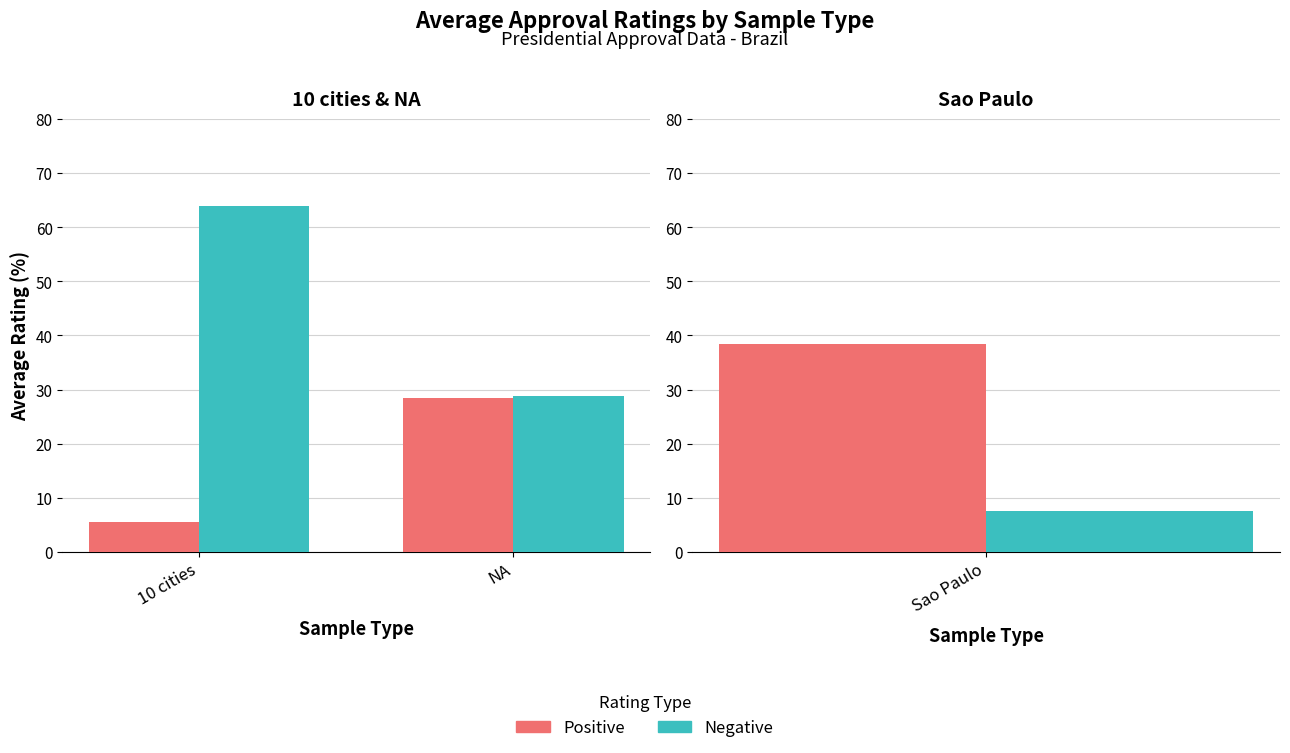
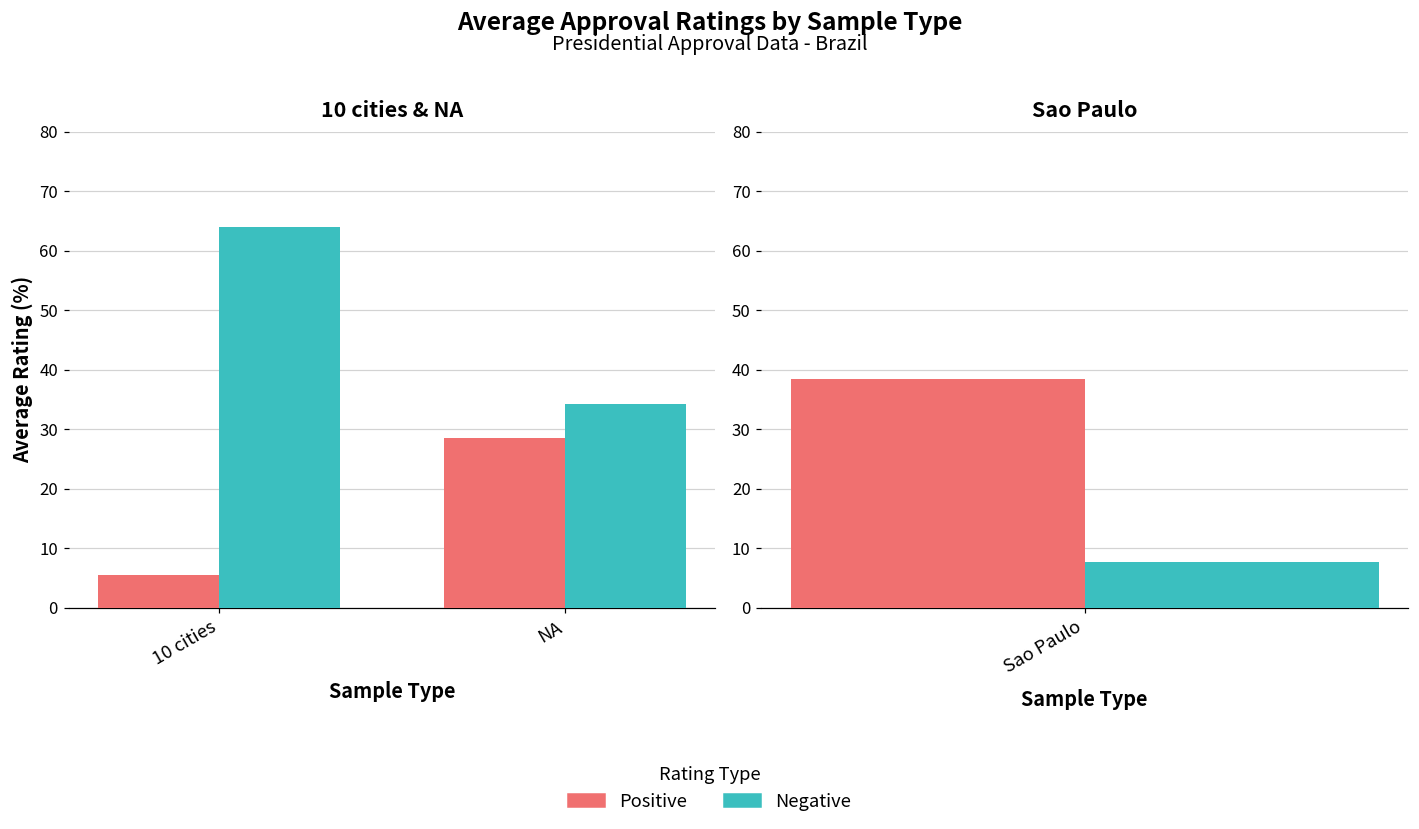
10 cities & NA, Negative, NA: 29 -> 34
